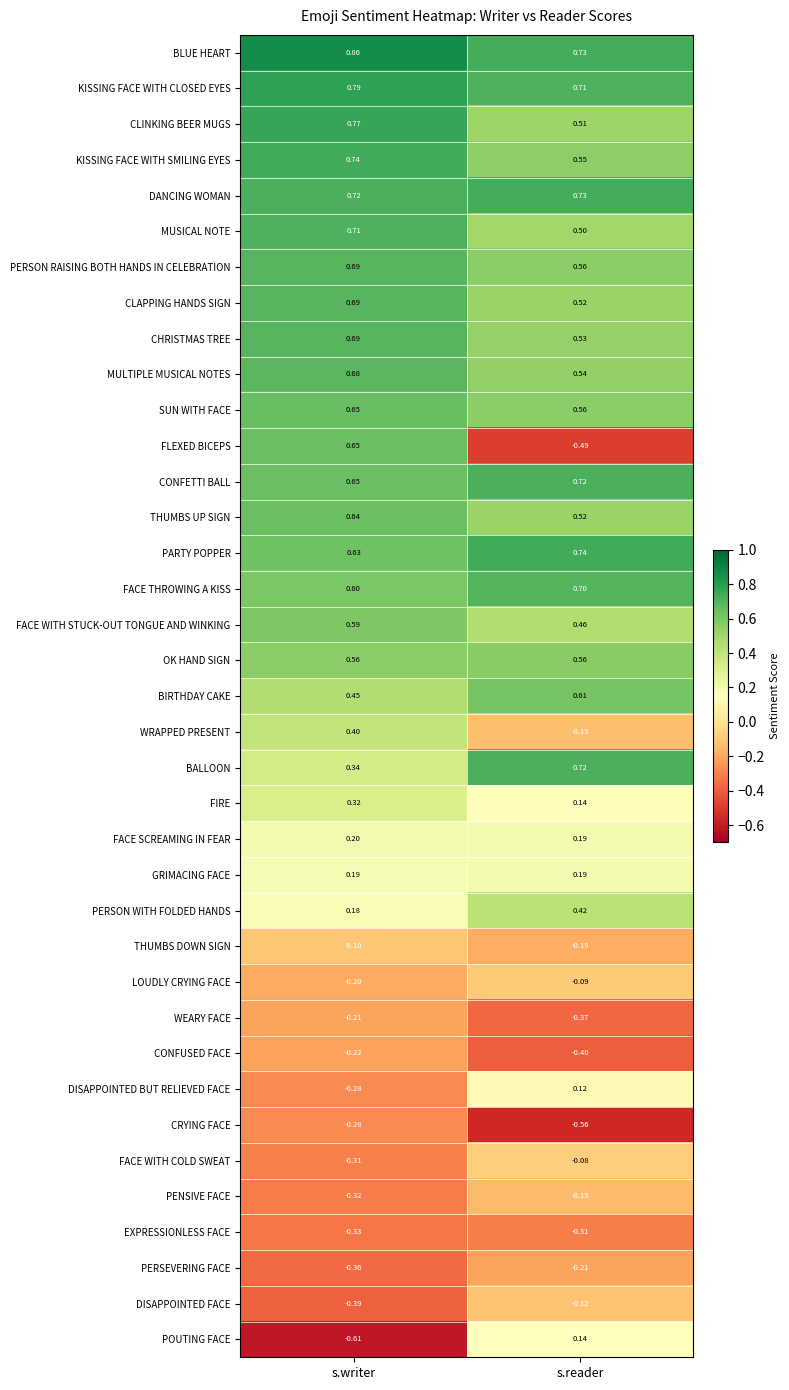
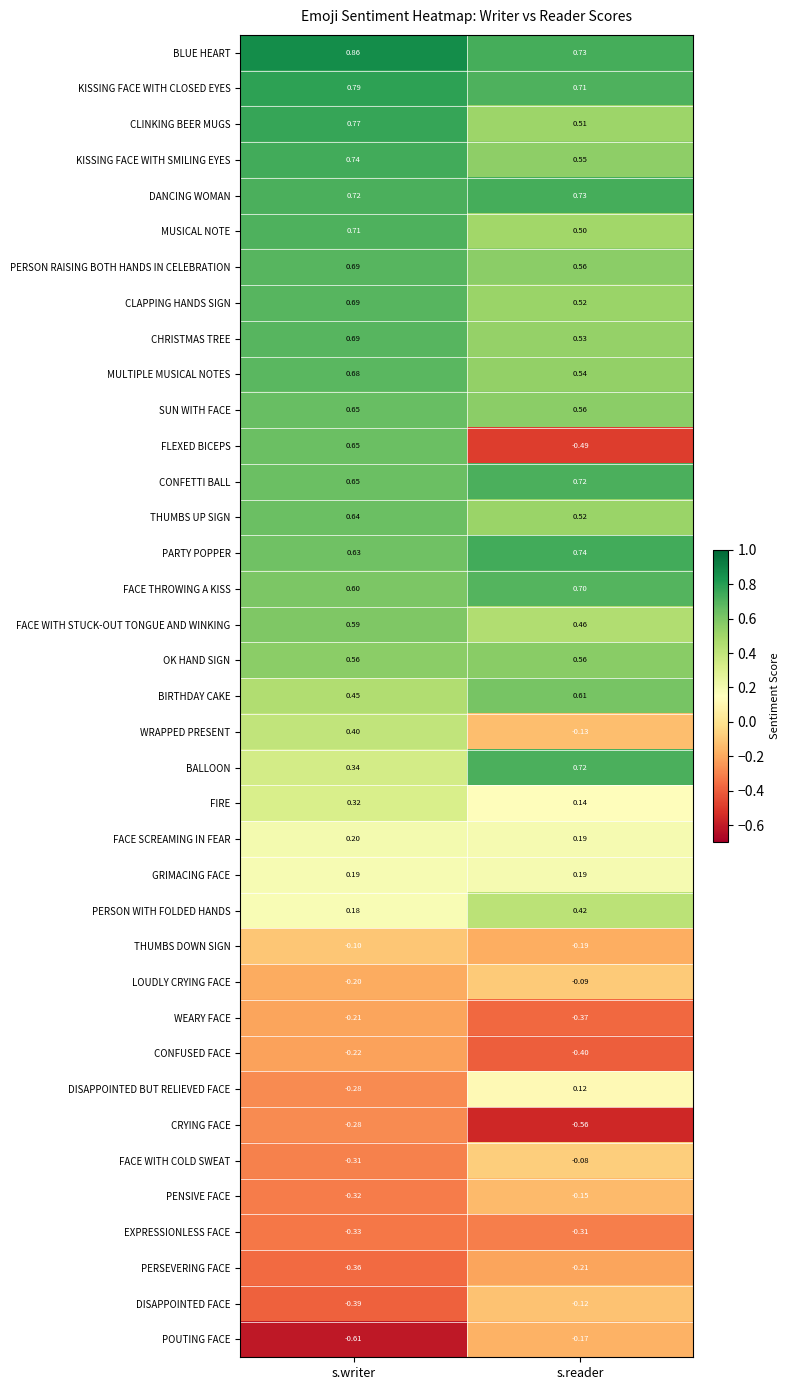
POUTING FACE, s.reader: 0.14 -> -0.17
